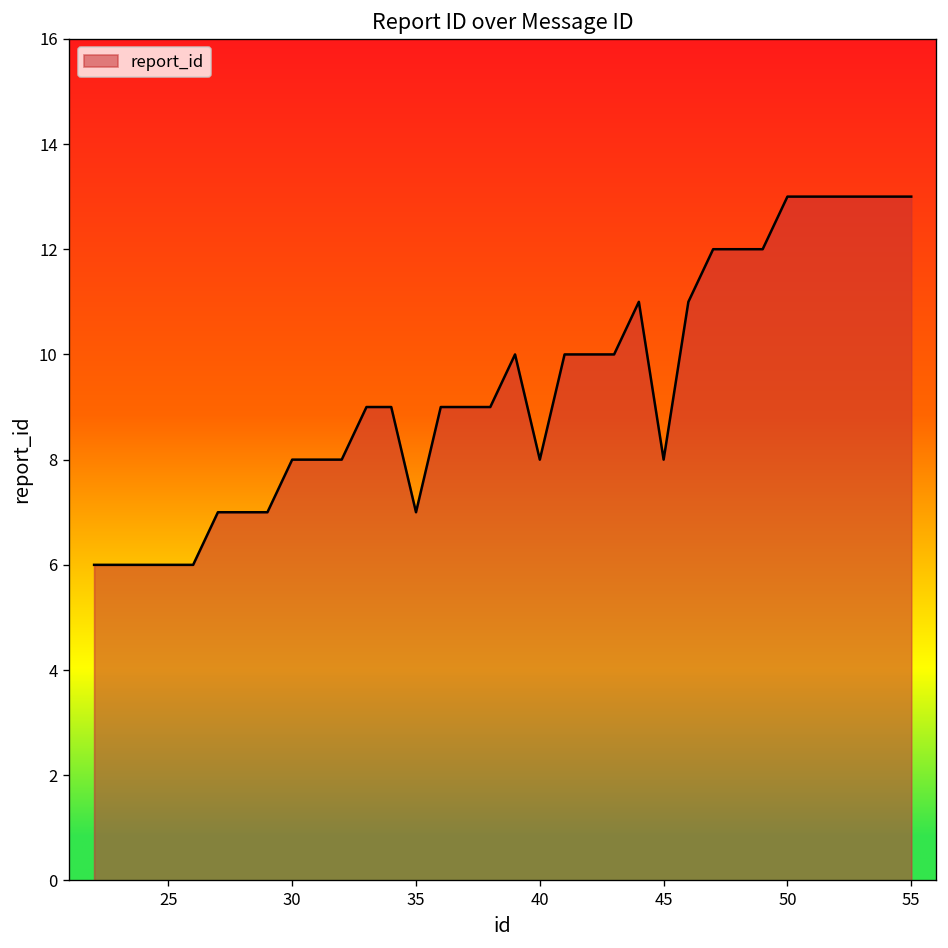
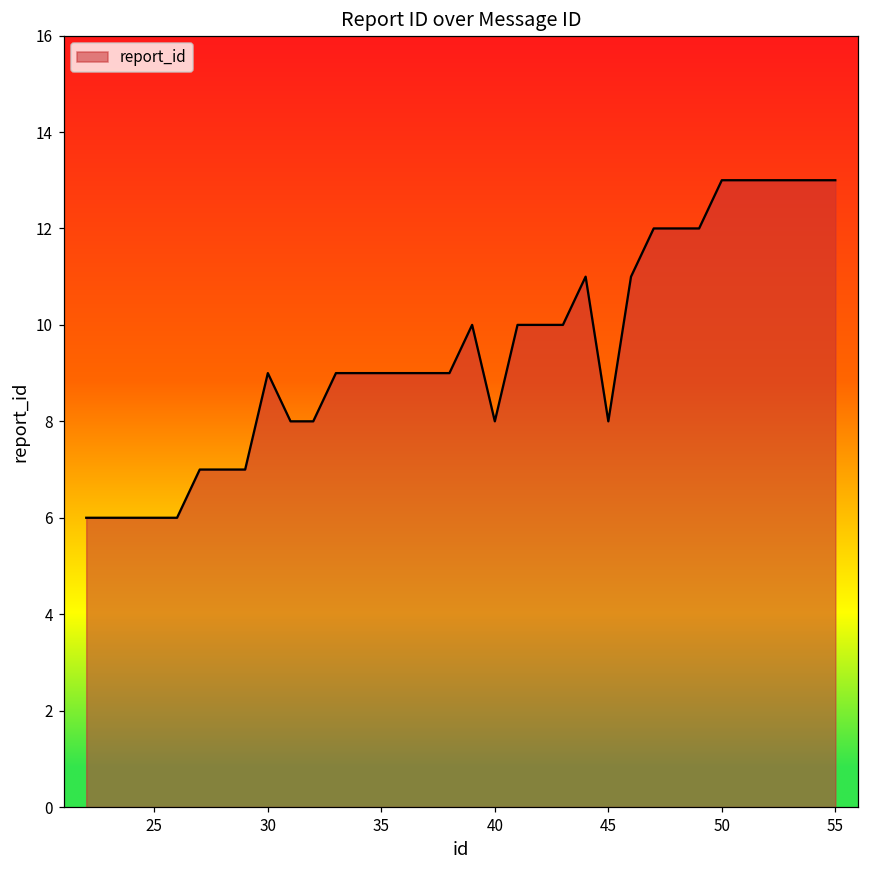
30: 8 -> 9
35: 7 -> 9
